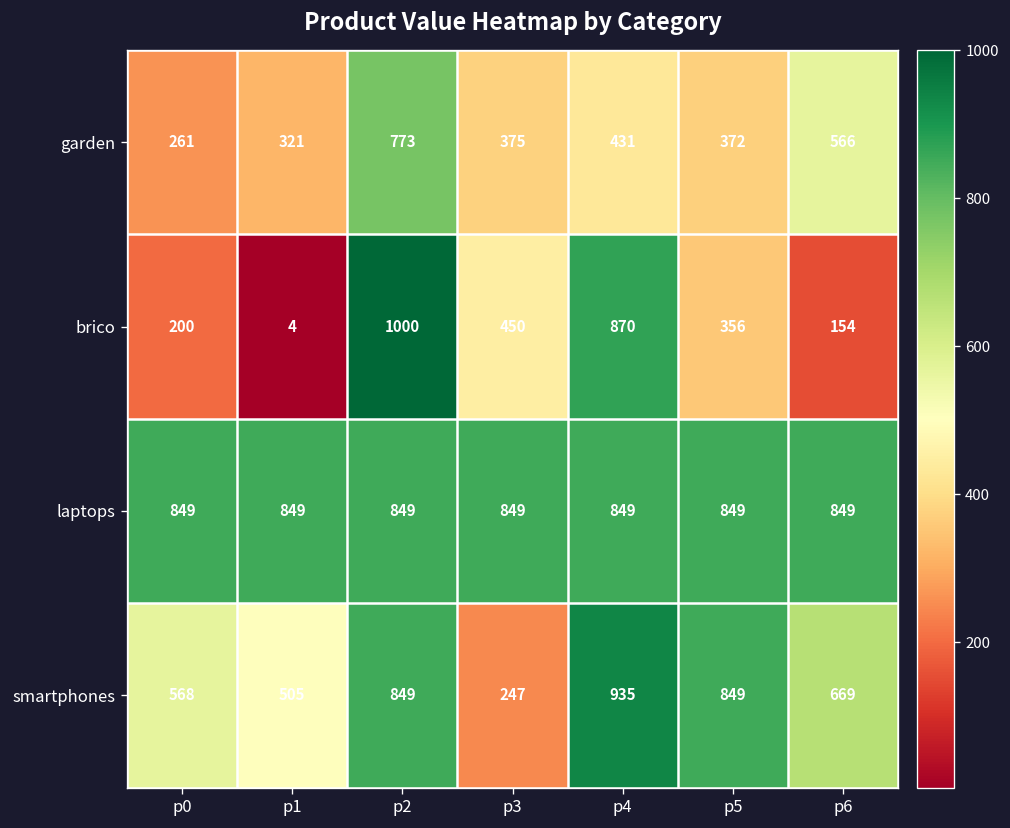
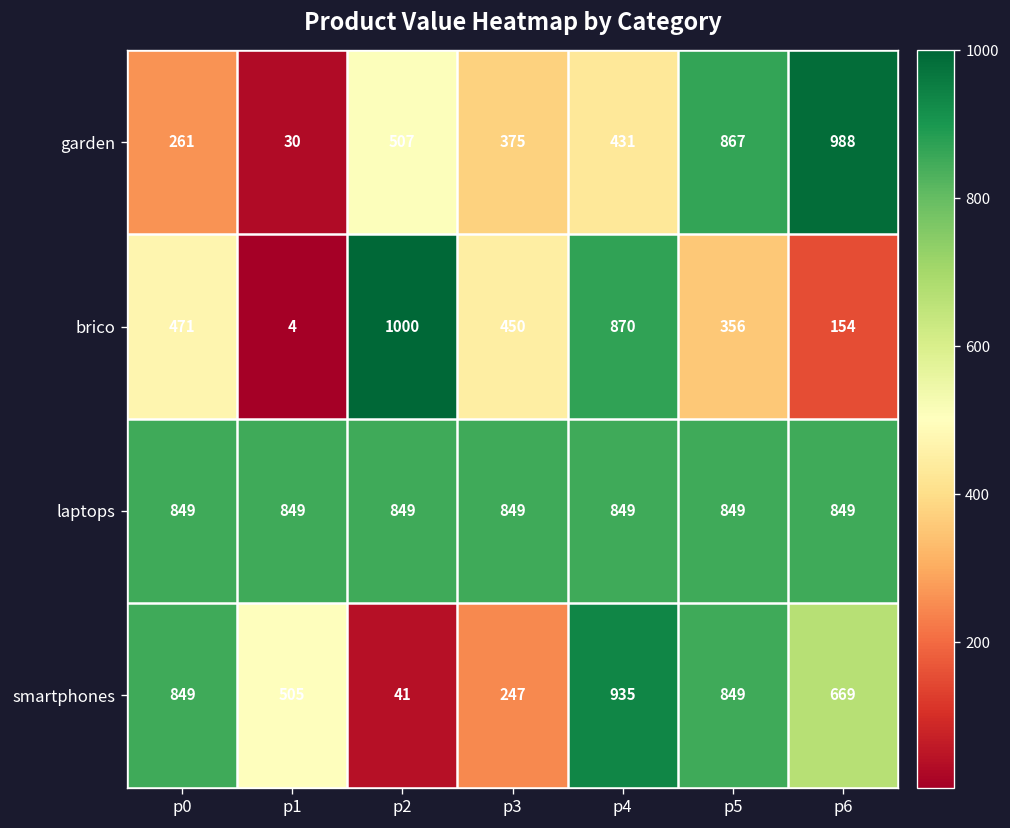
garden, p1: 321 -> 30
garden, p2: 773 -> 507
garden, p5: 372 -> 867
garden, p6: 566 -> 988
brico, p0: 200 -> 471
smartphones, p0: 568 -> 849
smartphones, p2: 849 -> 41
